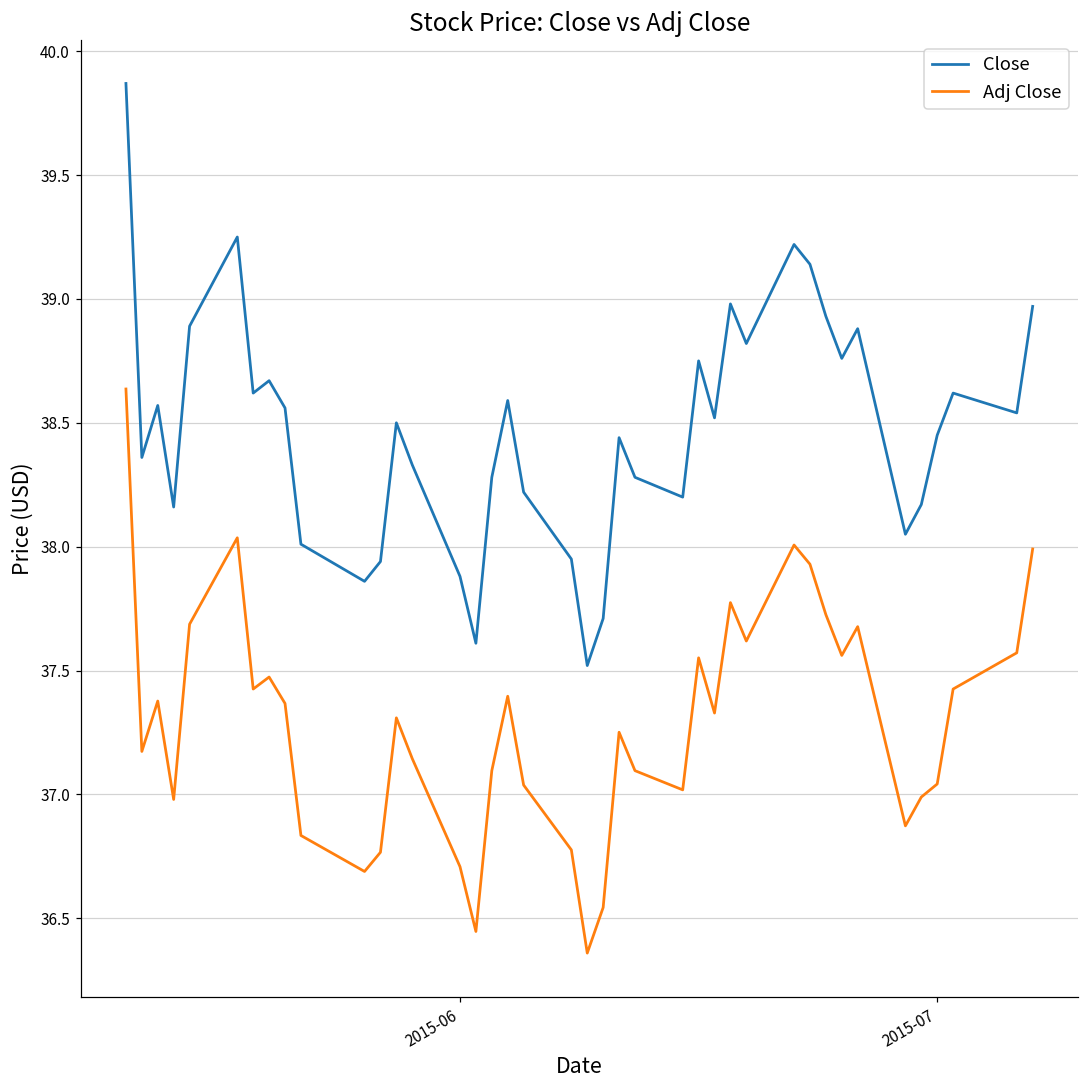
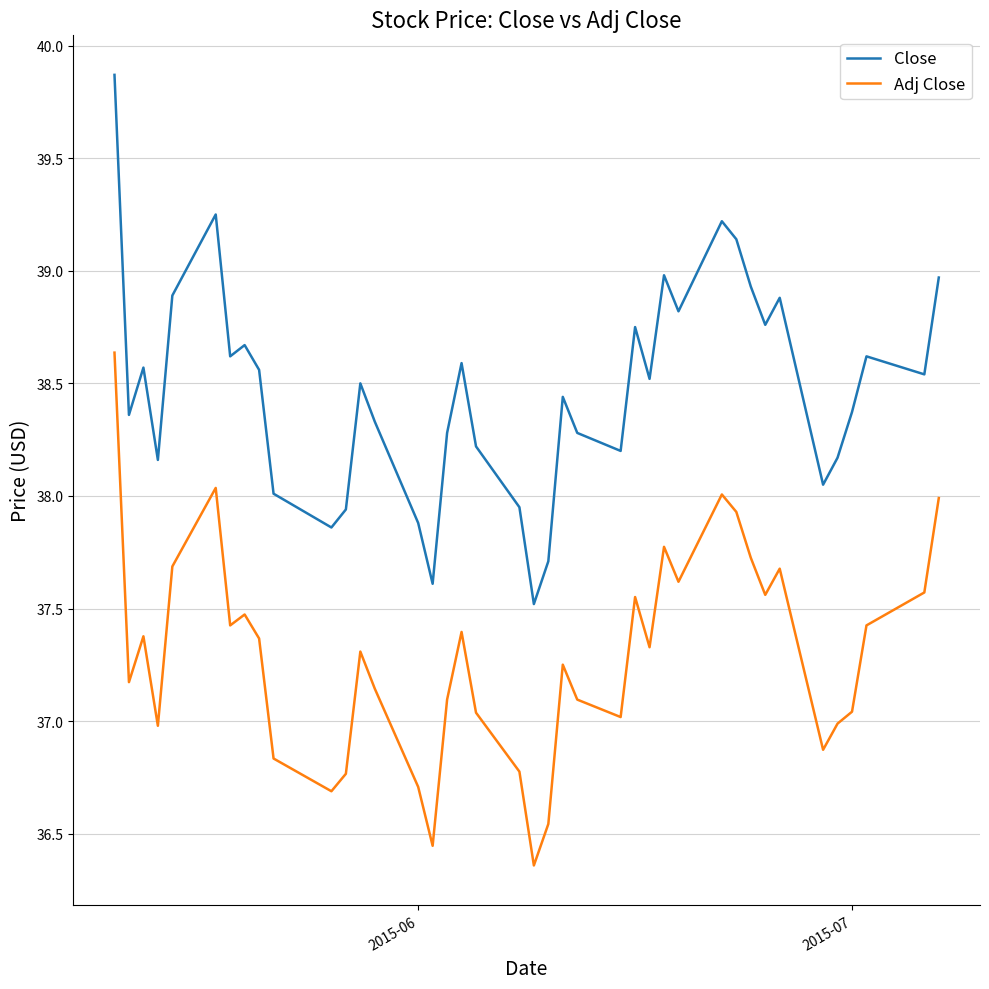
Close, 2015-07: 38.45 -> 38.37
